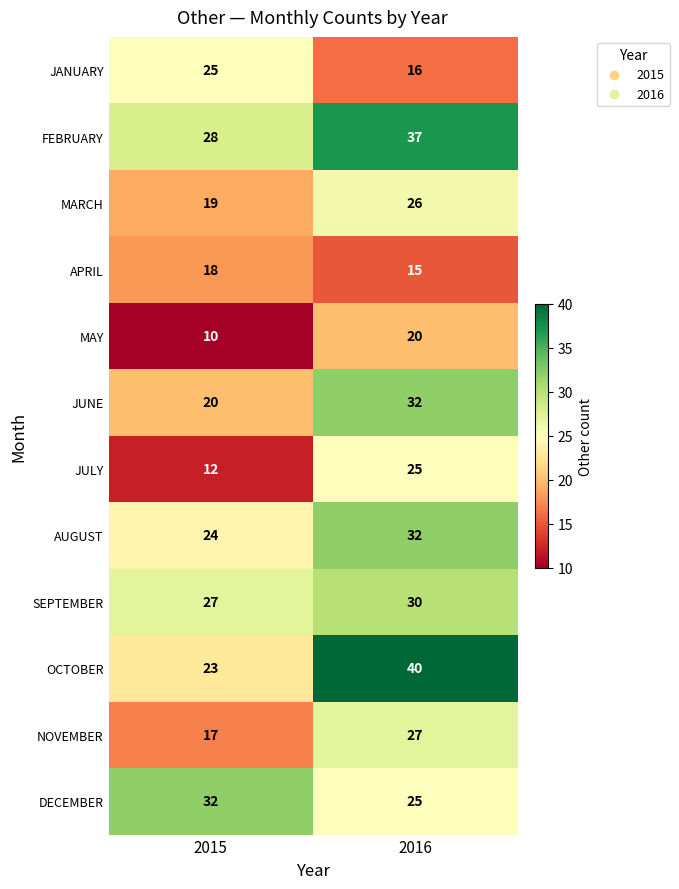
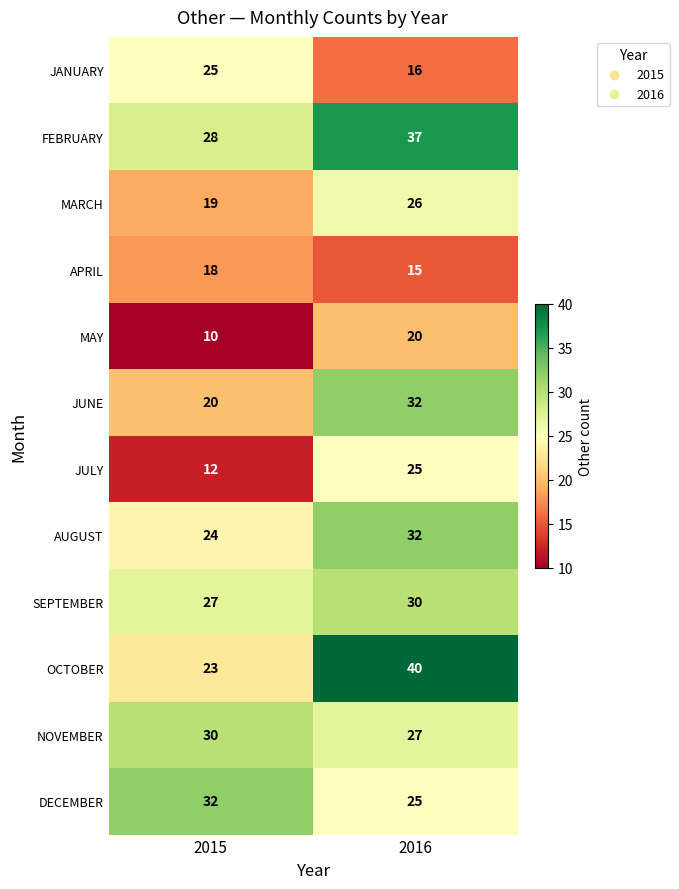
NOVEMBER, 2015: 17 -> 30
